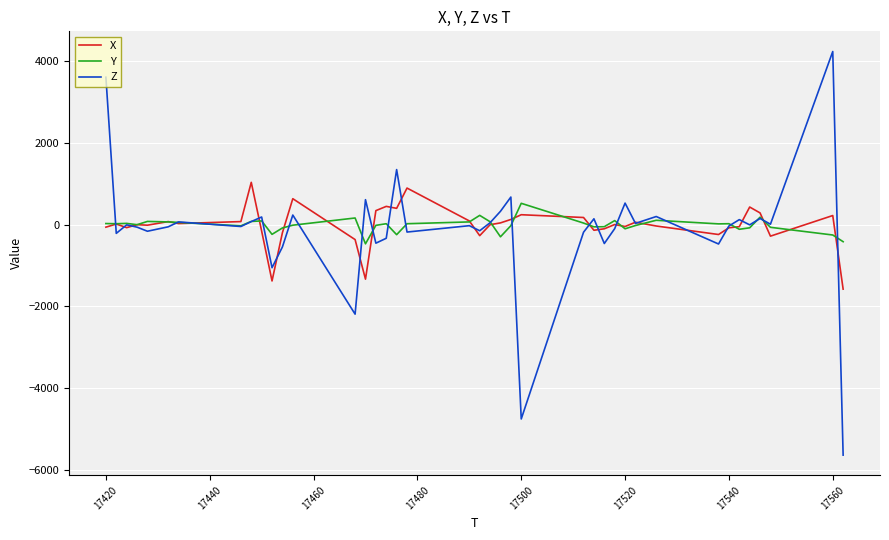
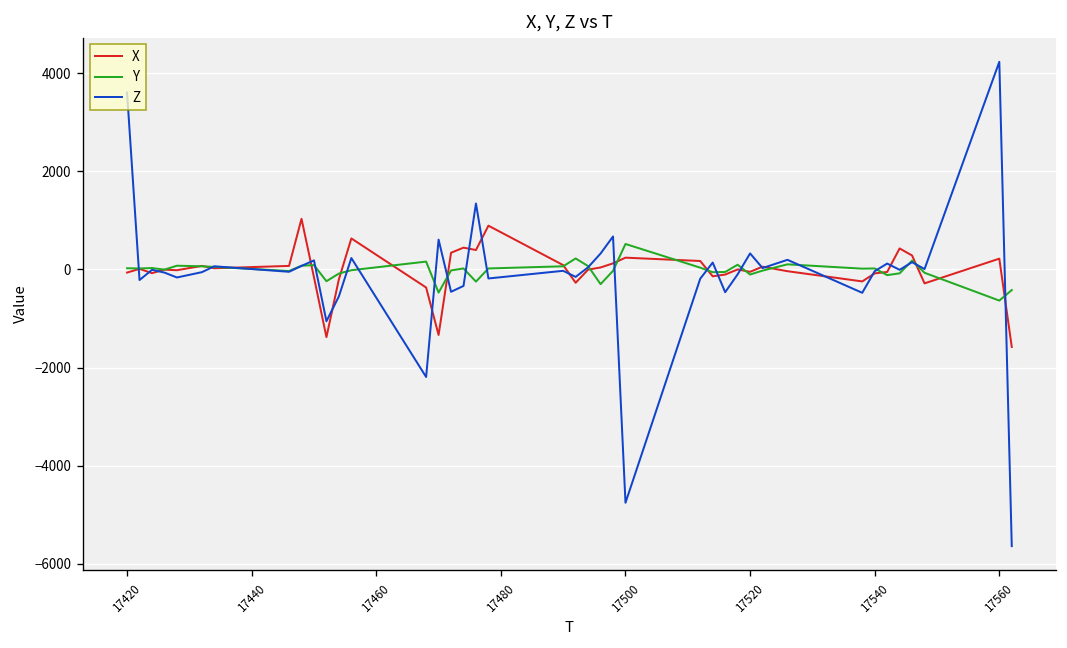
Z, 17520: 500 -> 300
Y, 17560: -300 -> -600
